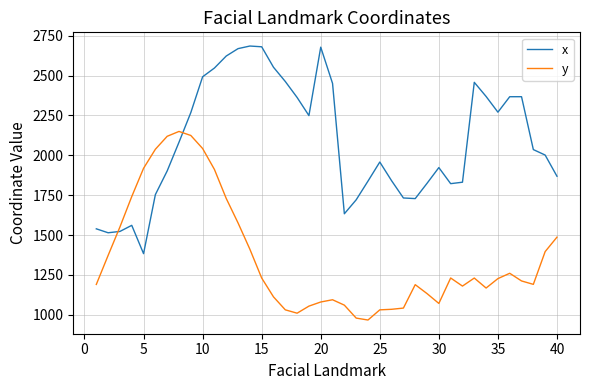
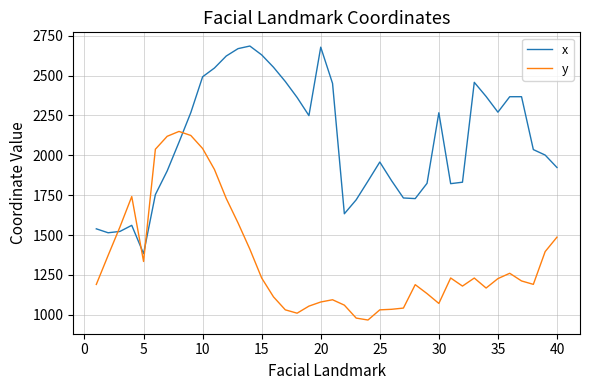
y, 5: 1920 -> 1330
x, 15: 2680 -> 2630
x, 30: 1920 -> 2270
x, 40: 1870 -> 1920
